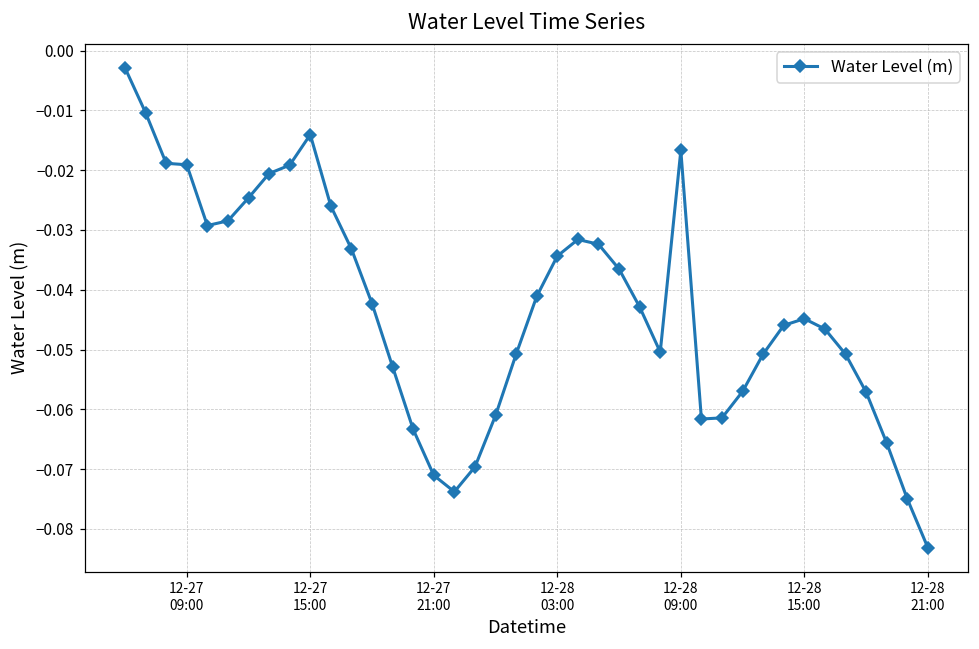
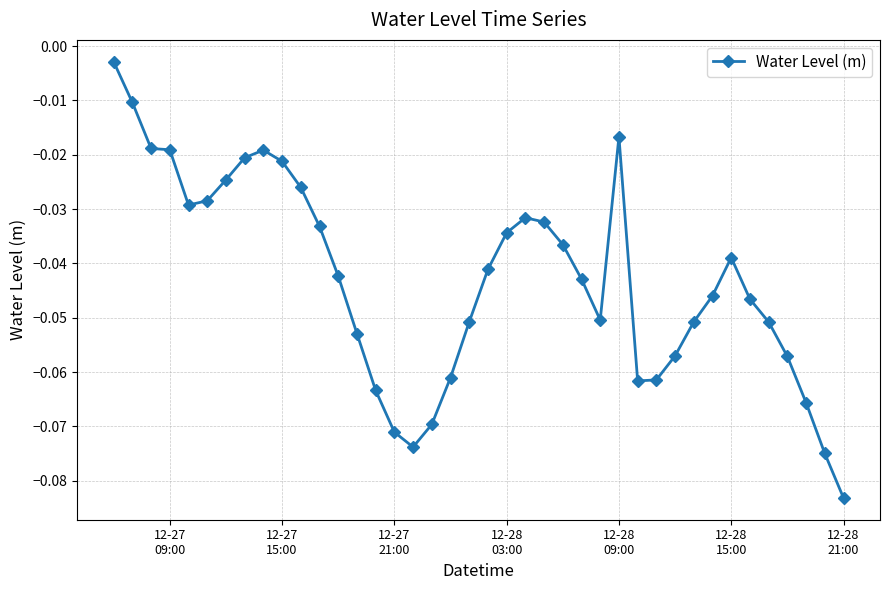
12-27 15:00: -0.014 -> -0.021
12-28 15:00: -0.045 -> -0.039
